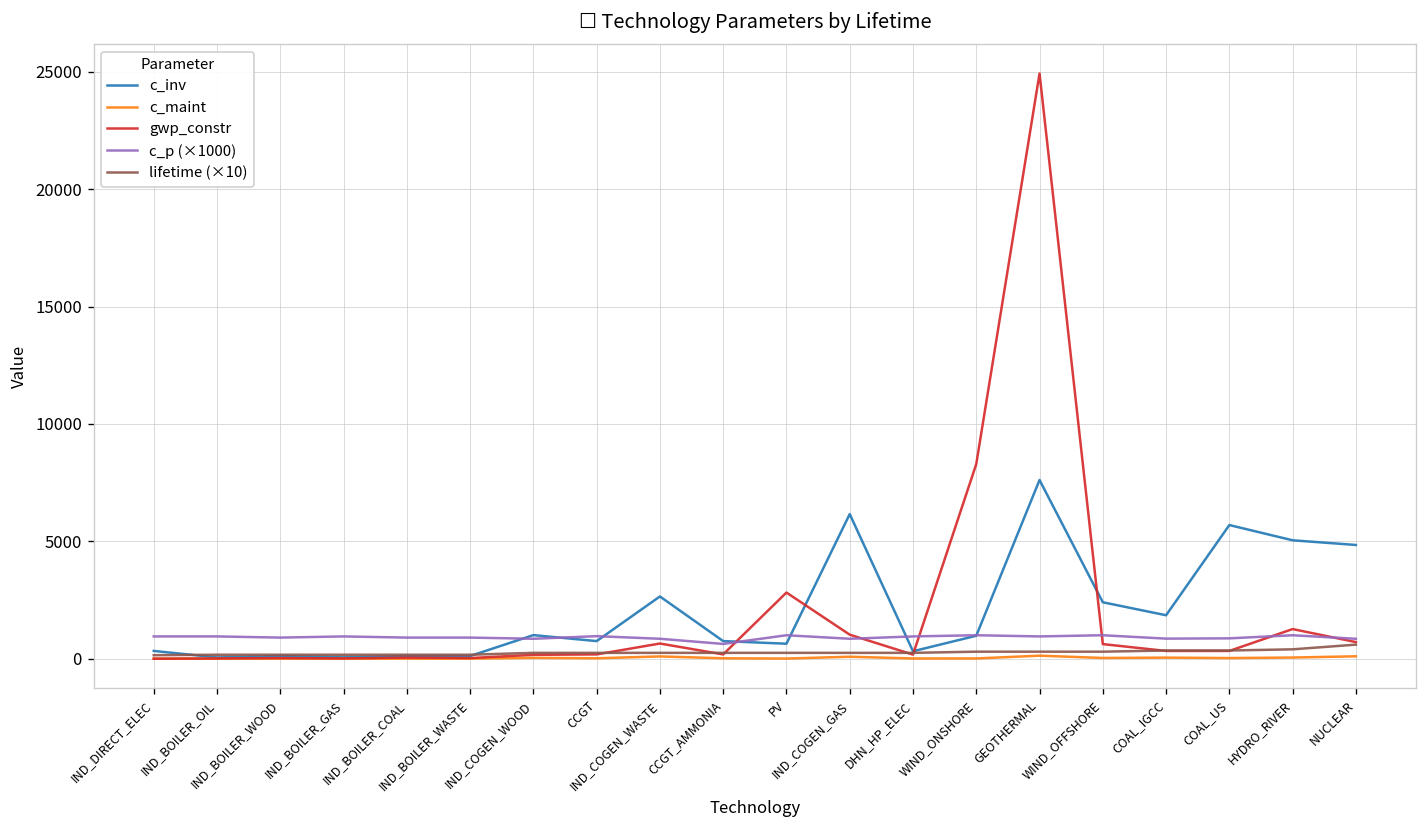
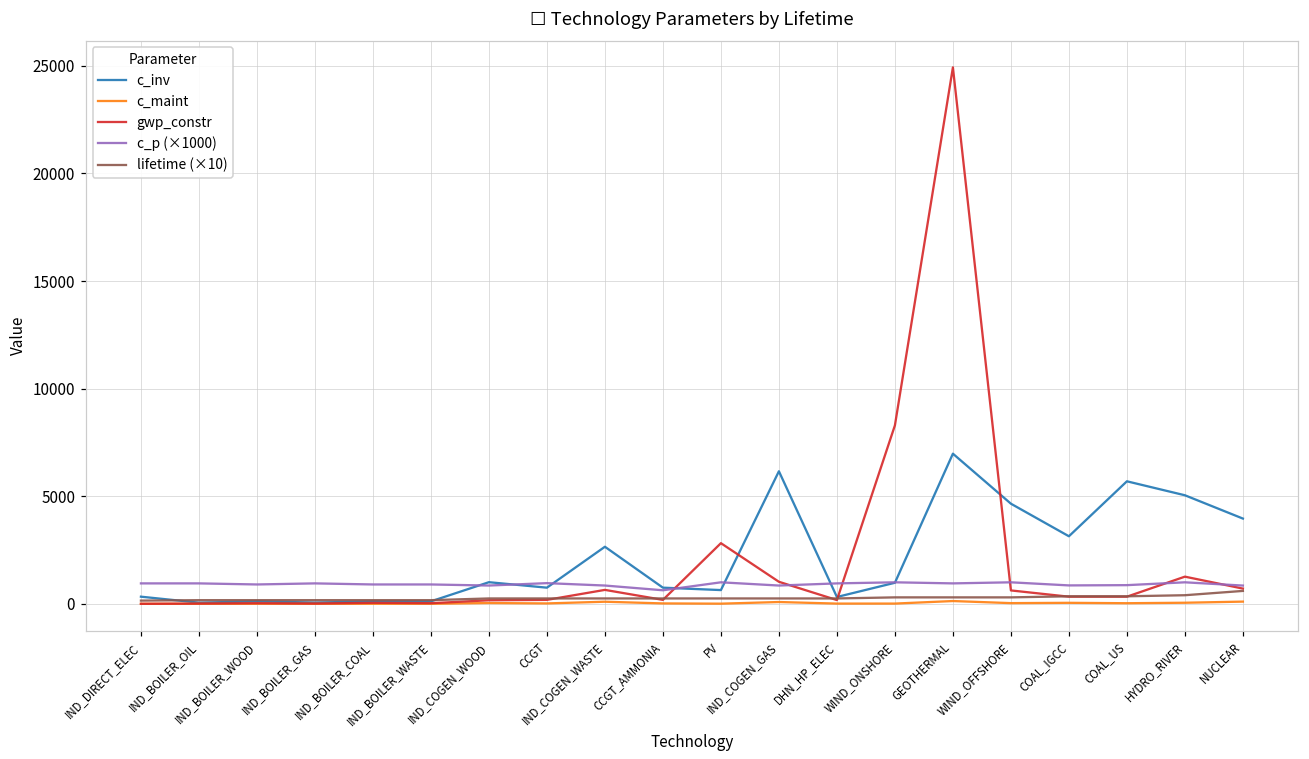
c_inv, GEOTHERMAL: 7600 -> 7000
c_inv, WIND_OFFSHORE: 2400 -> 4700
c_inv, COAL_IGCC: 1900 -> 3100
c_inv, NUCLEAR: 4800 -> 4000
